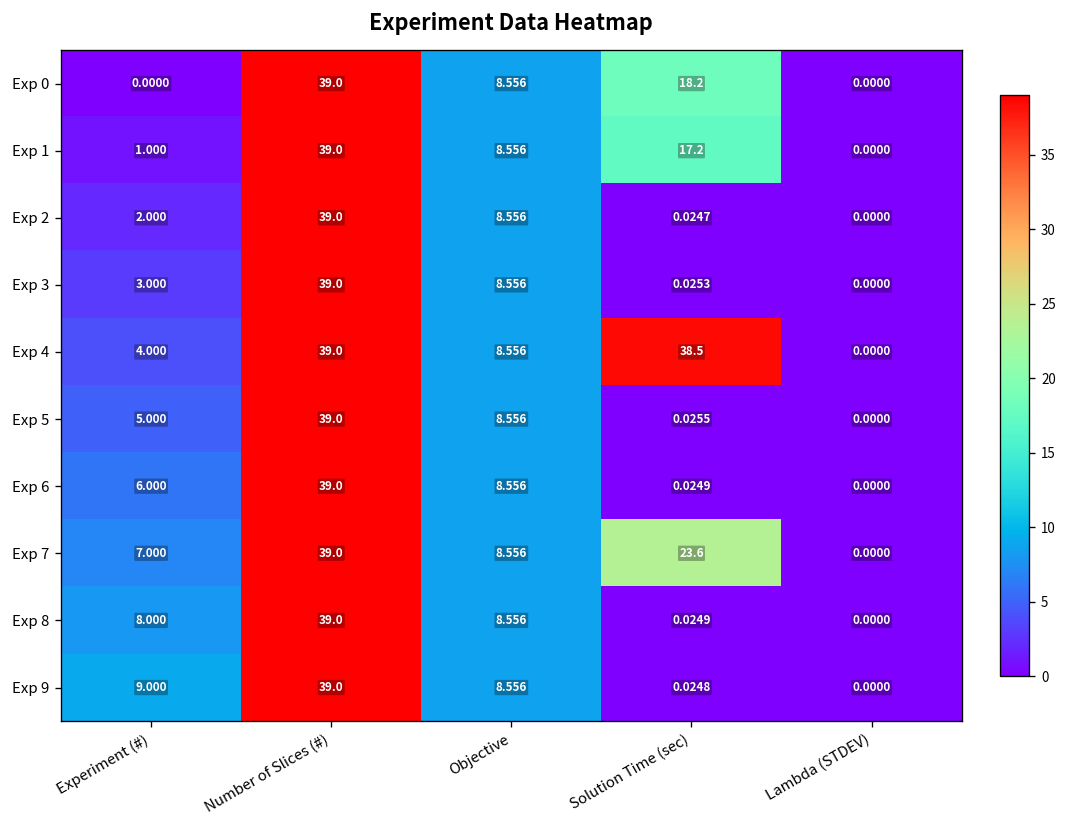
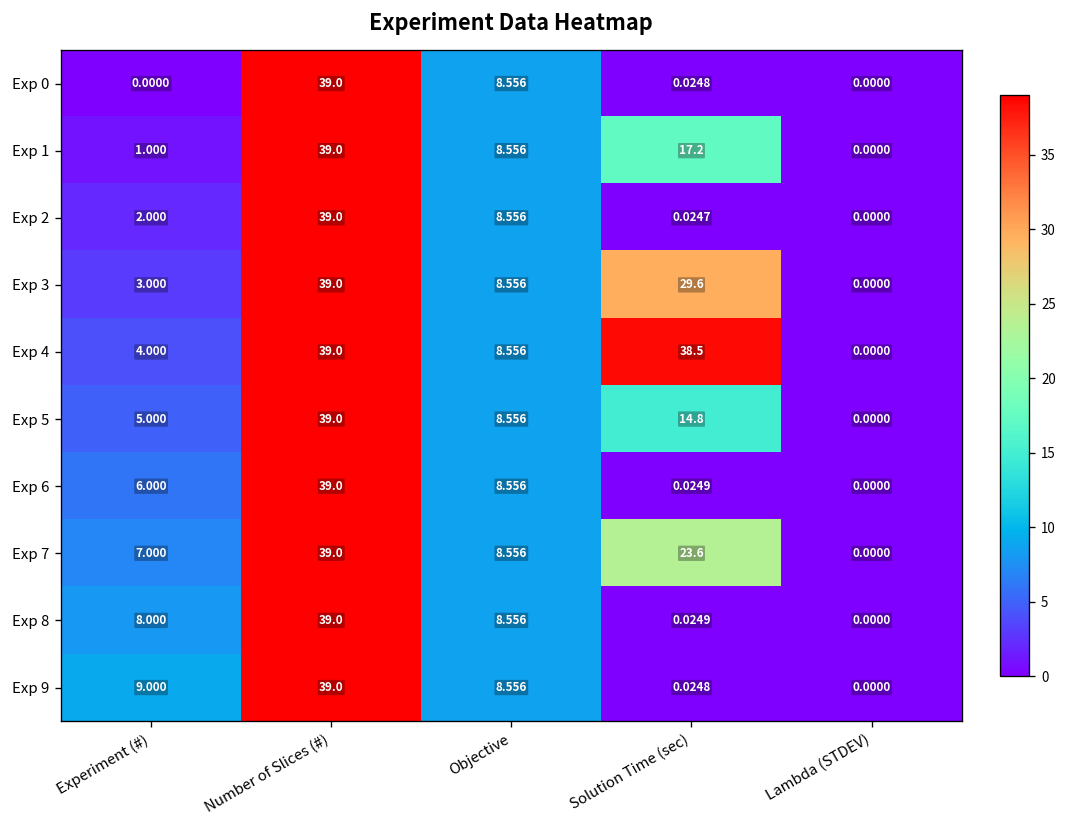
Exp 0, Solution Time (sec): 18.2 -> 0.0248
Exp 3, Solution Time (sec): 0.0253 -> 29.6
Exp 5, Solution Time (sec): 0.0255 -> 14.8
